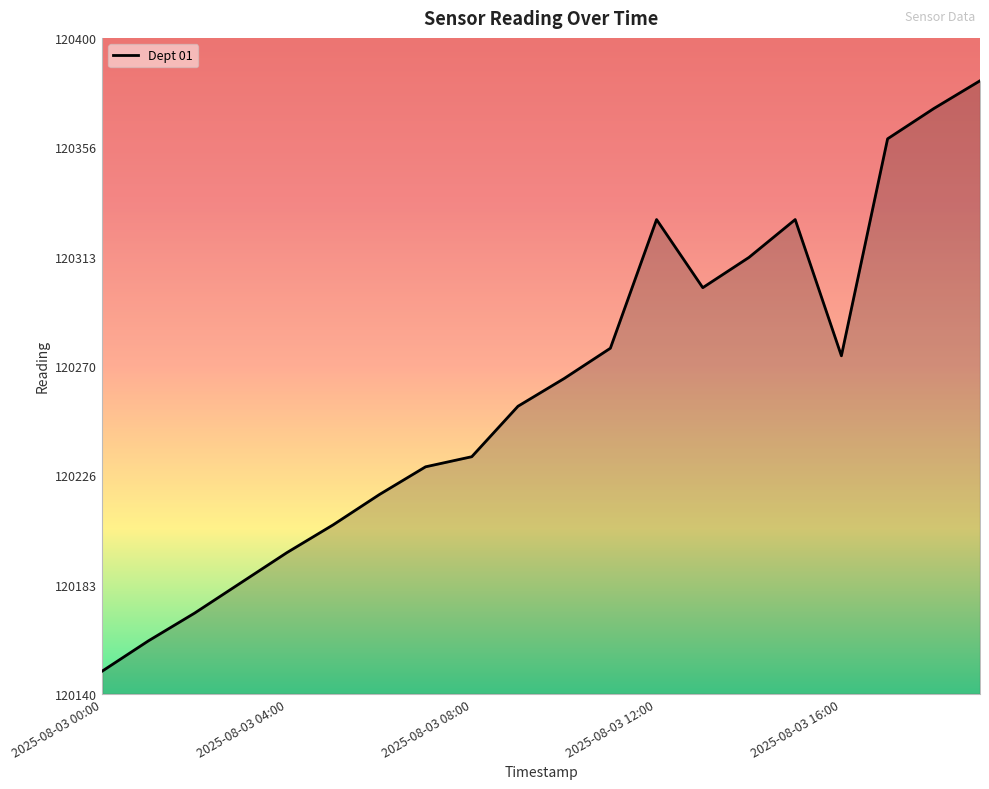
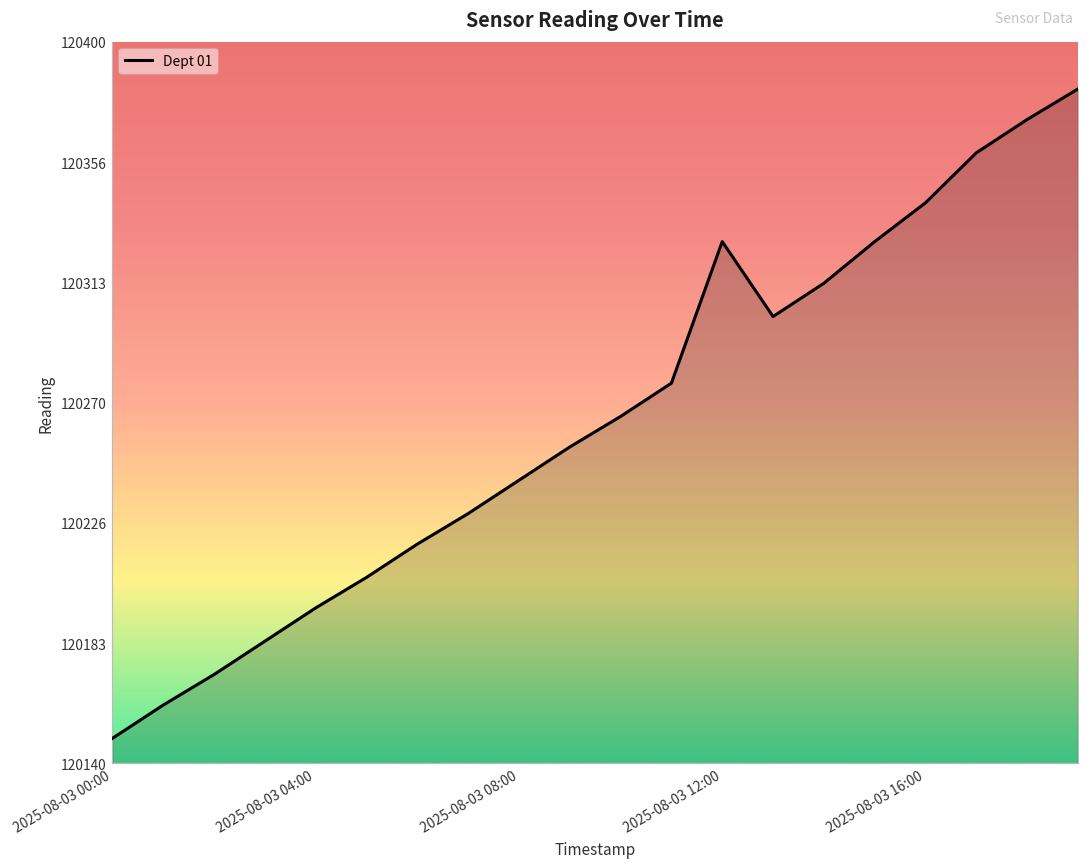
2025-08-03 08:00: 120234 -> 120242
2025-08-03 16:00: 120274 -> 120342
